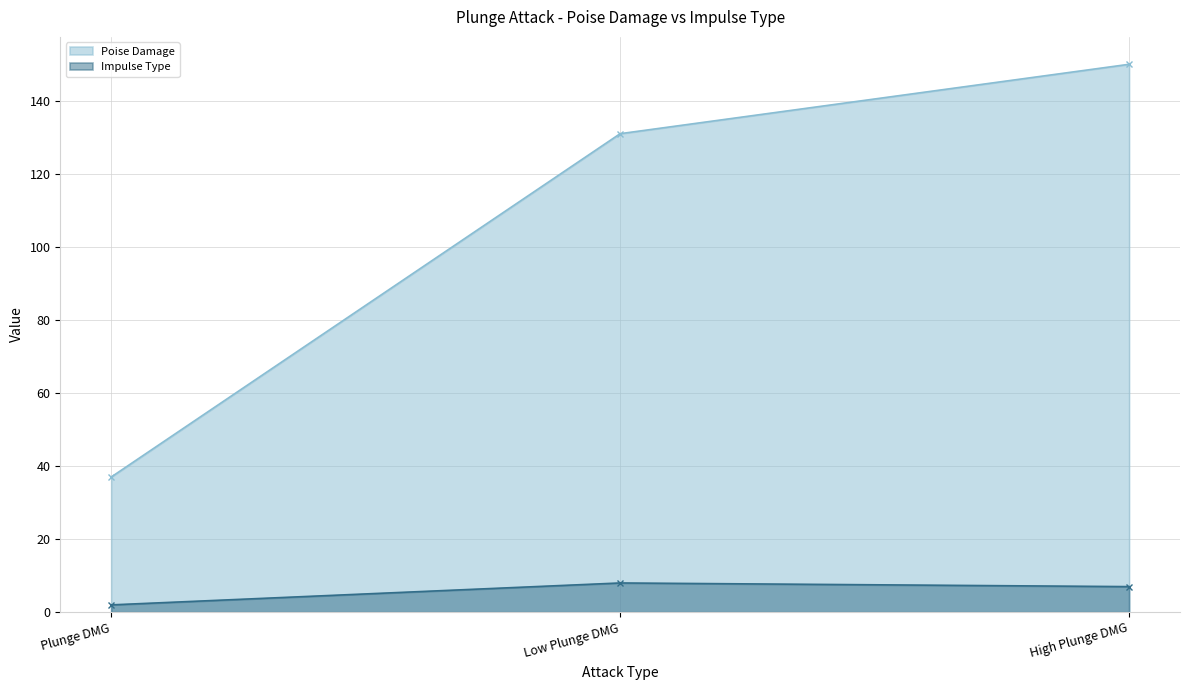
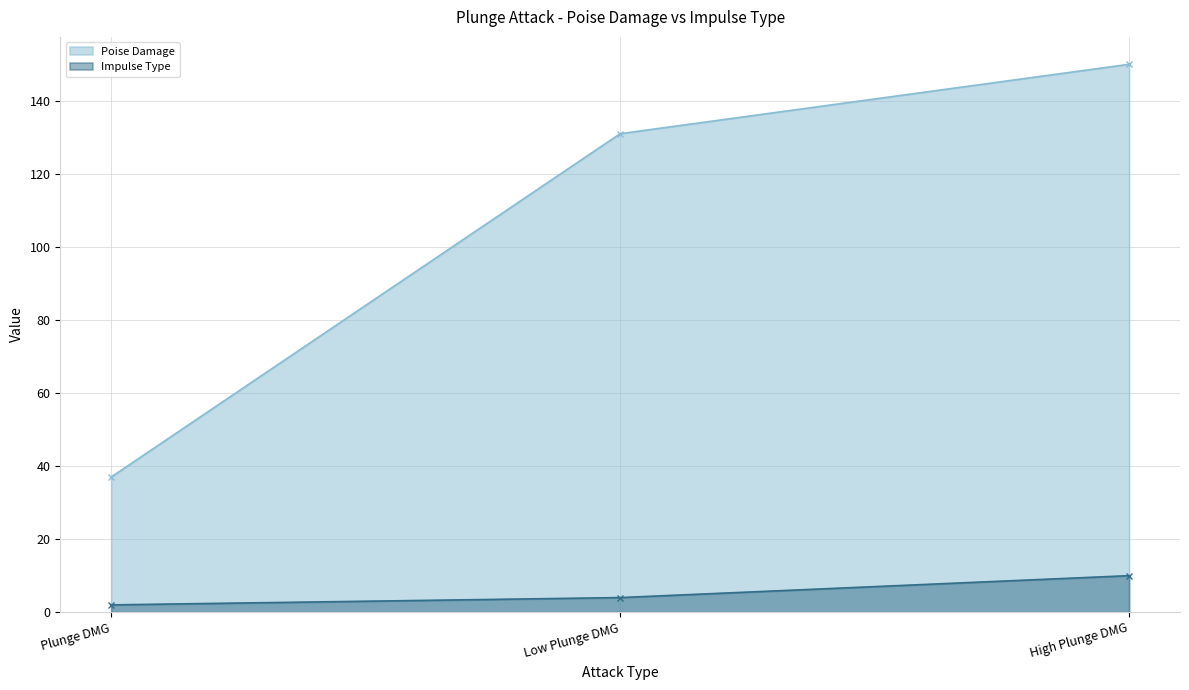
Impulse Type, Low Plunge DMG: 8 -> 4
Impulse Type, High Plunge DMG: 7 -> 10
